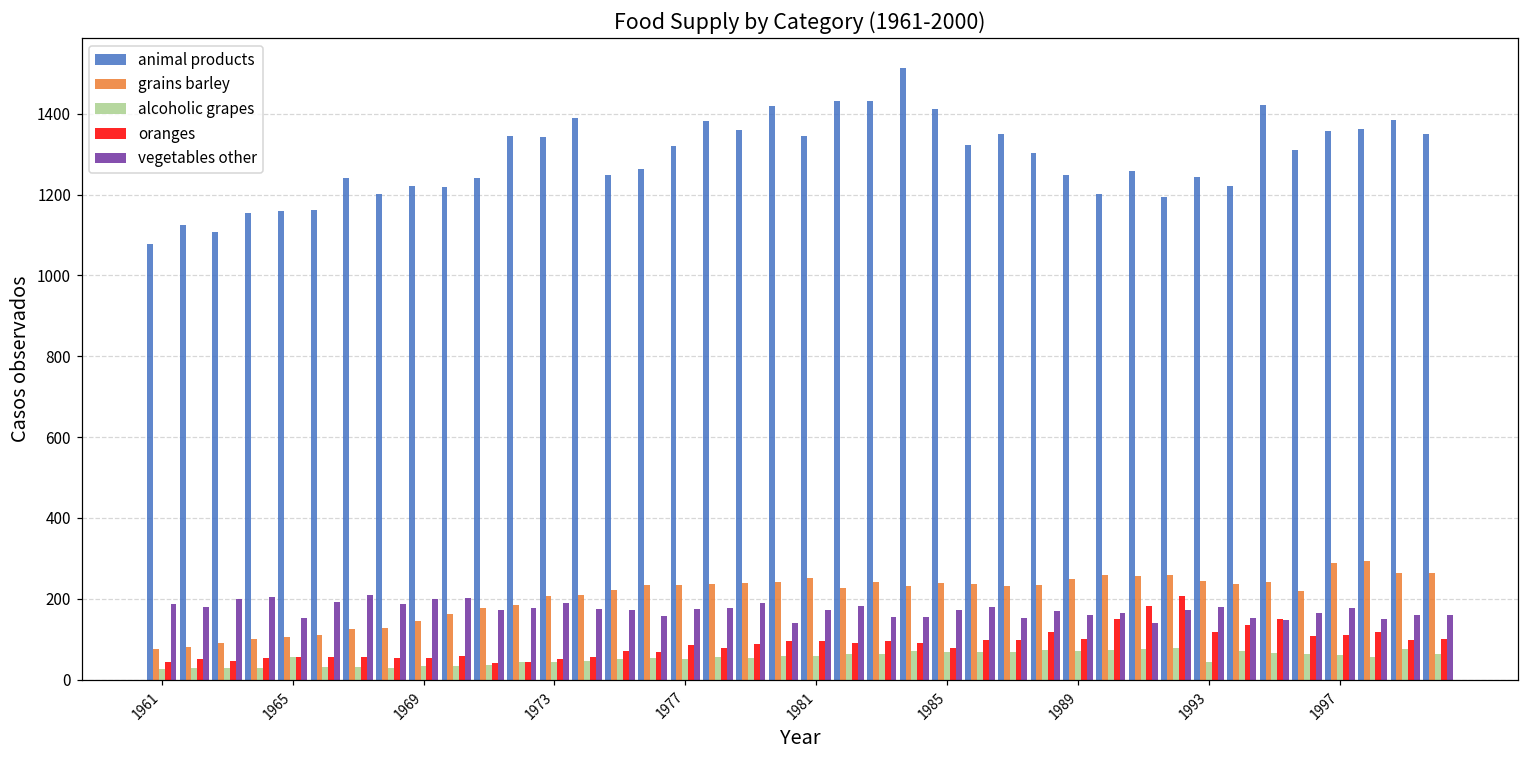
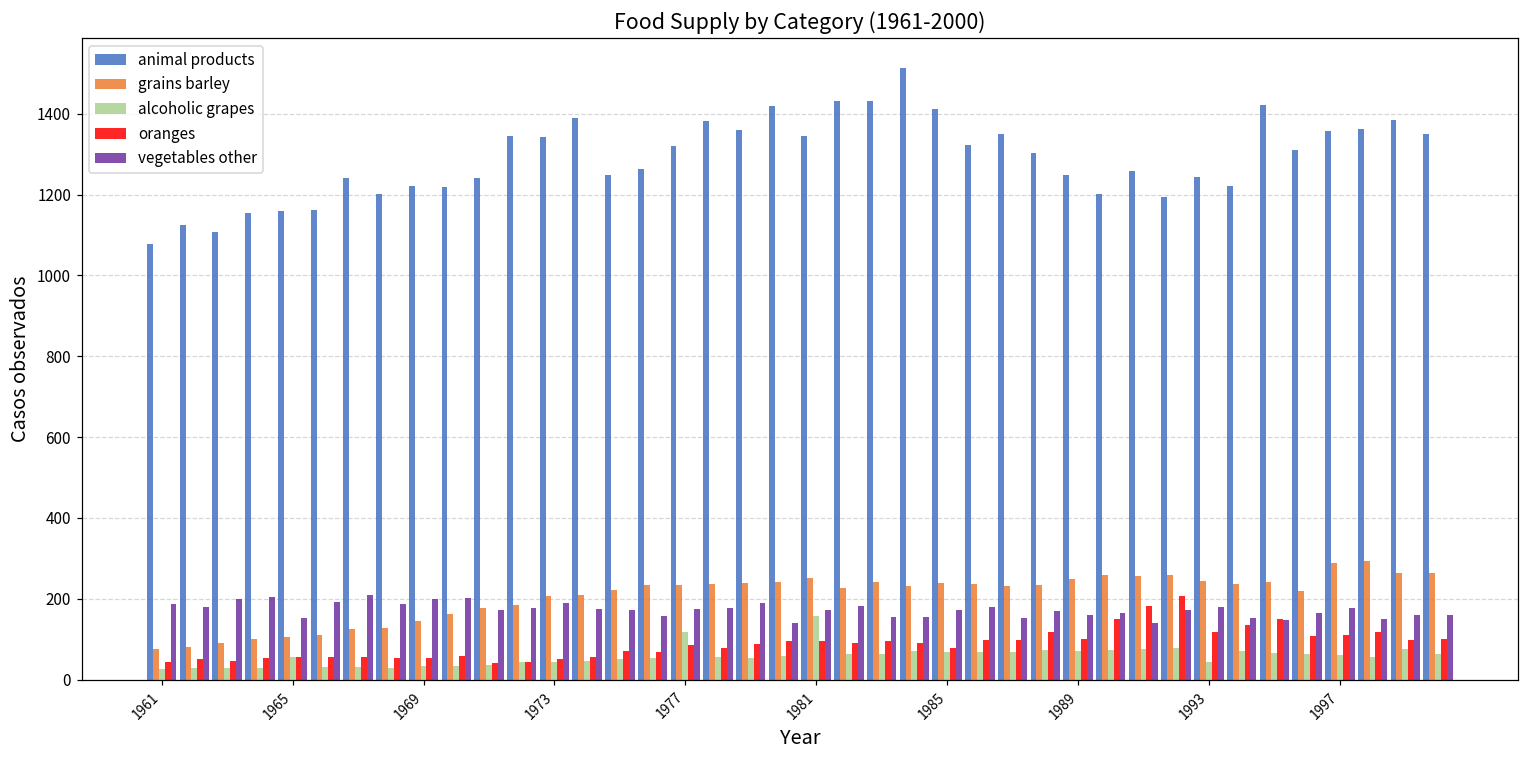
alcoholic grapes, 1977: 50 -> 120
alcoholic grapes, 1981: 60 -> 160
